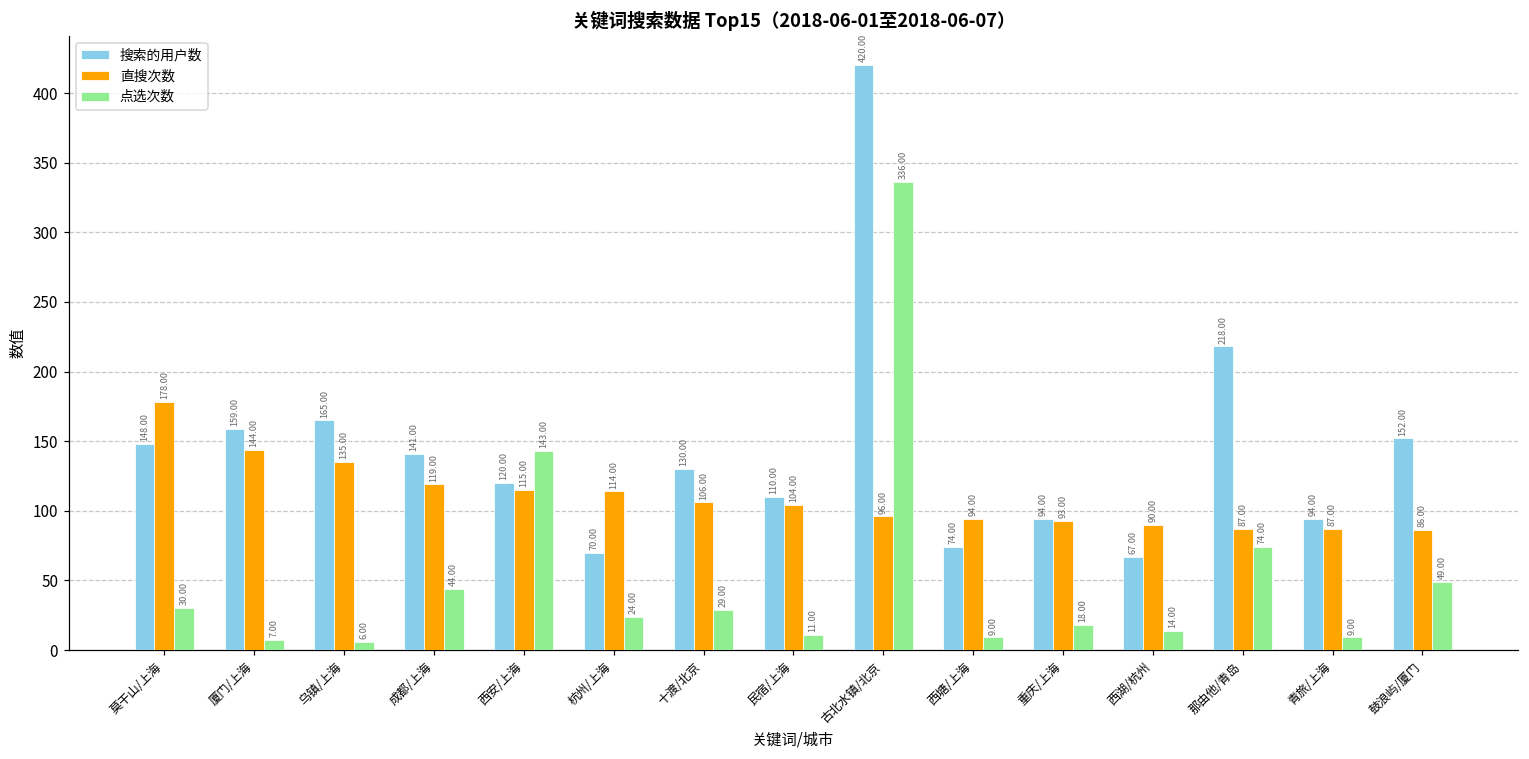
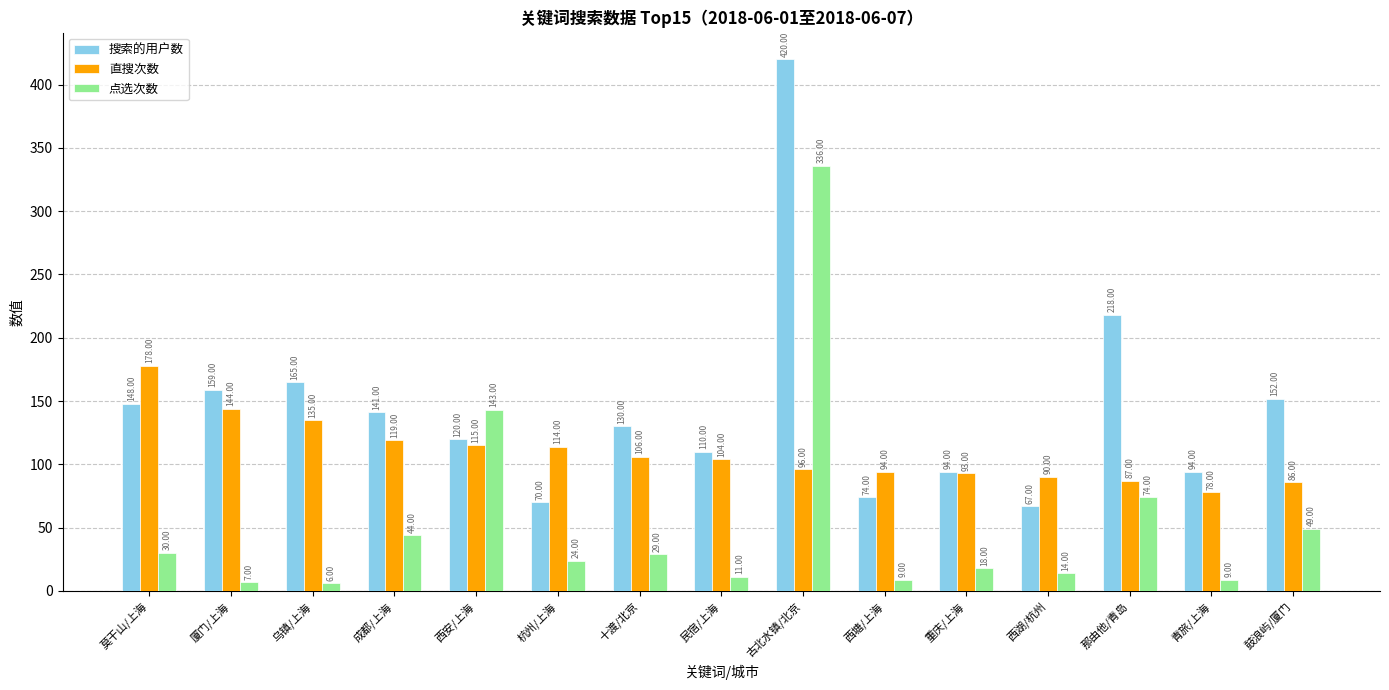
直搜次数, 青旅/上海: 87.00 -> 78.00
